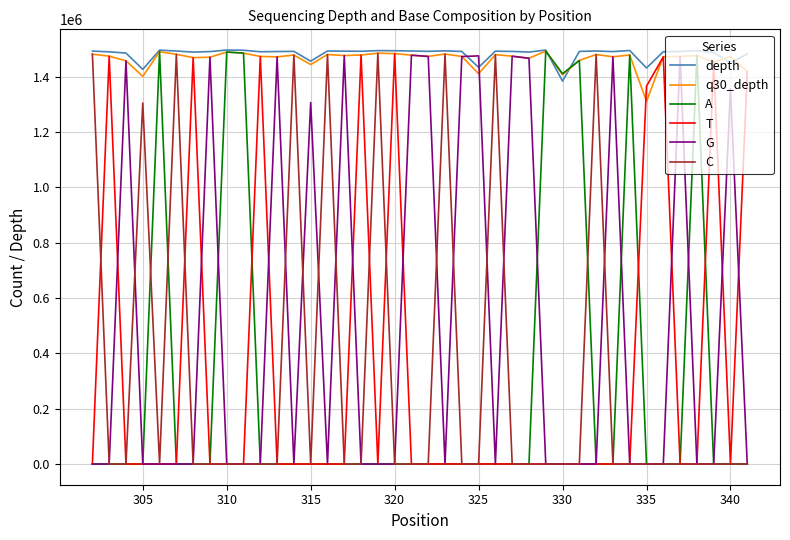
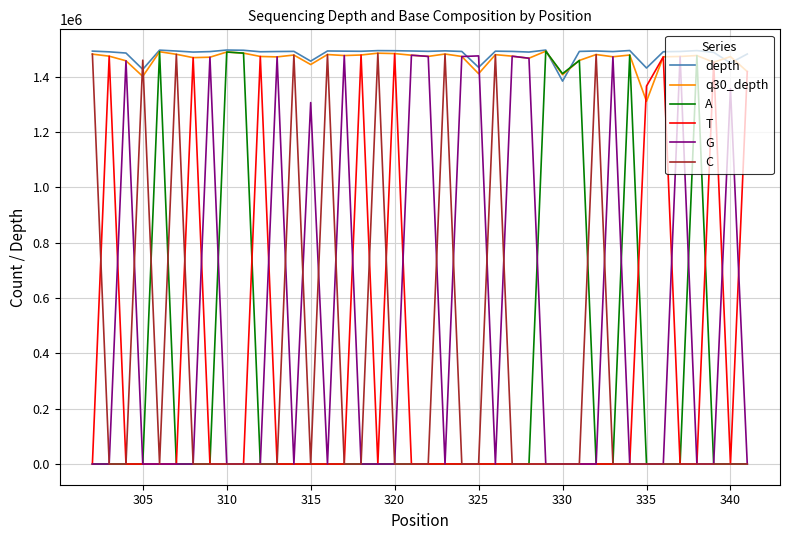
C, 305: 1300000 -> 1460000
